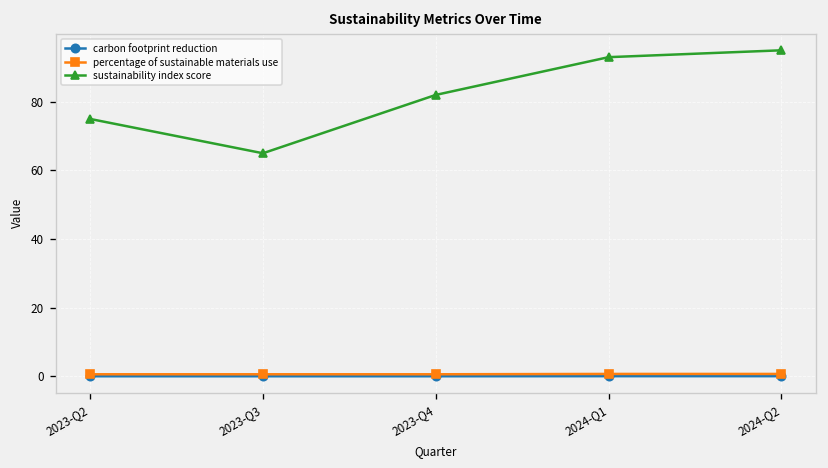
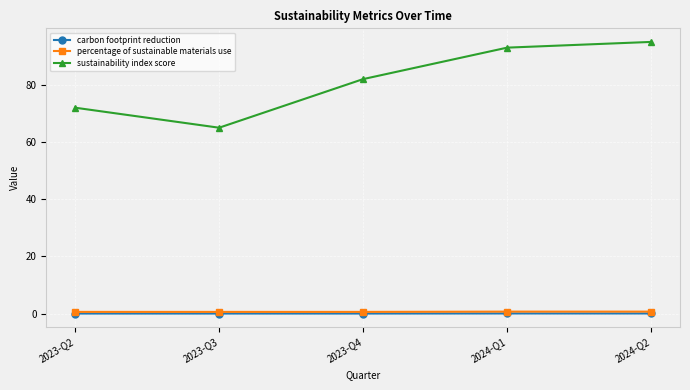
sustainability index score, 2023-Q2: 75 -> 72
